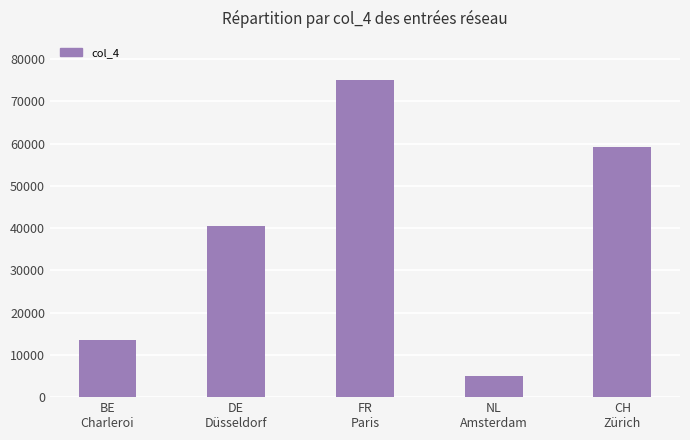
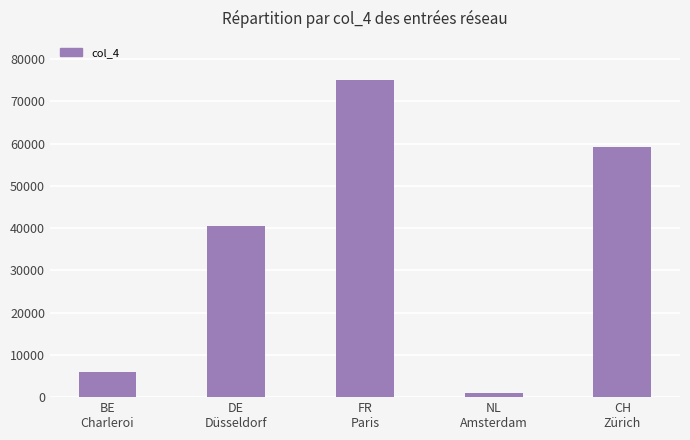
BE Charleroi: 13000 -> 6000
NL Amsterdam: 5000 -> 1000
